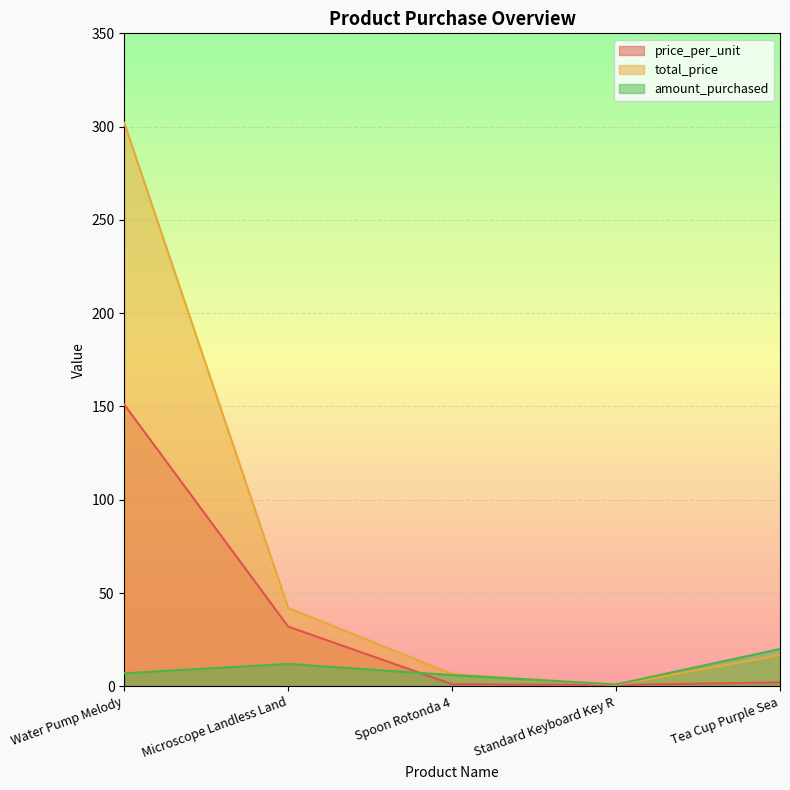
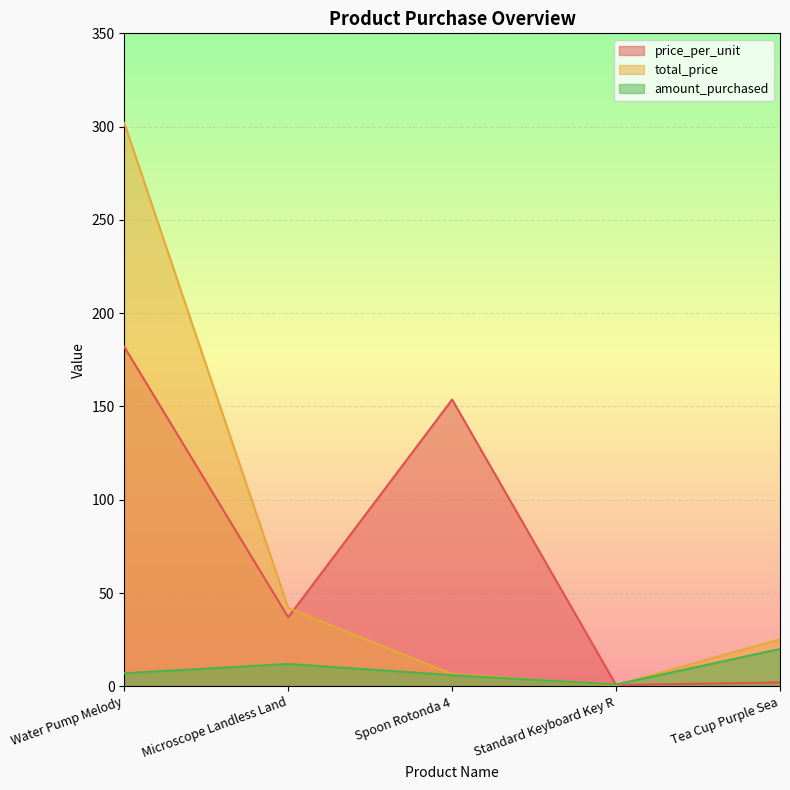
price_per_unit, Water Pump Melody: 151 -> 182
price_per_unit, Microscope Landless Land: 32 -> 37
price_per_unit, Spoon Rotonda 4: 1 -> 154
total_price, Tea Cup Purple Sea: 17 -> 25
